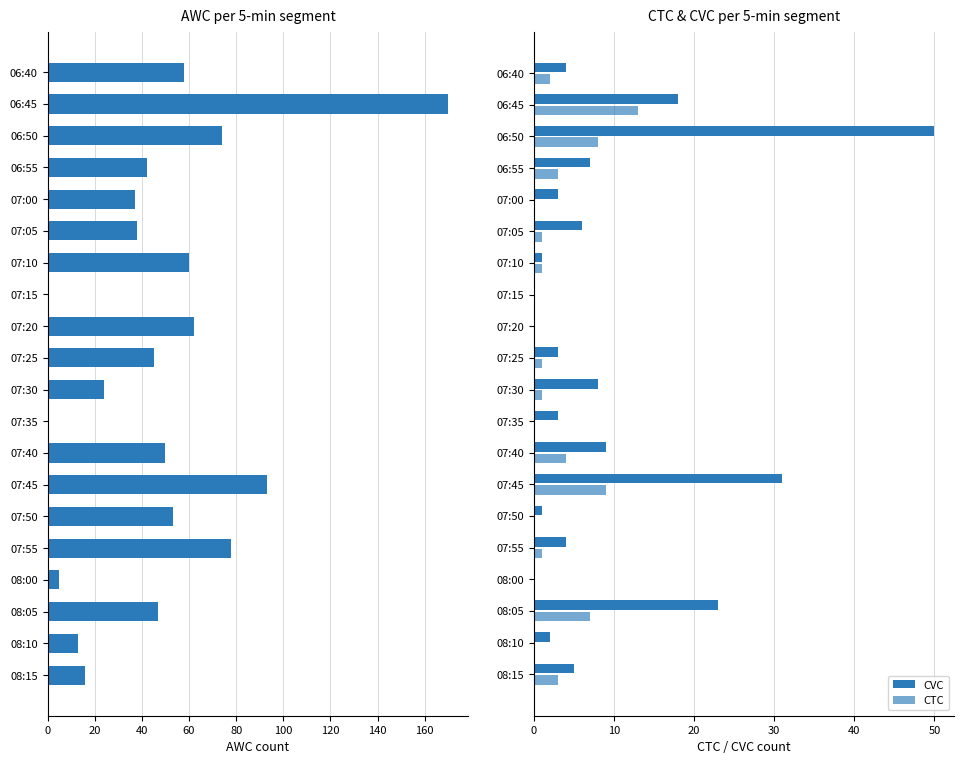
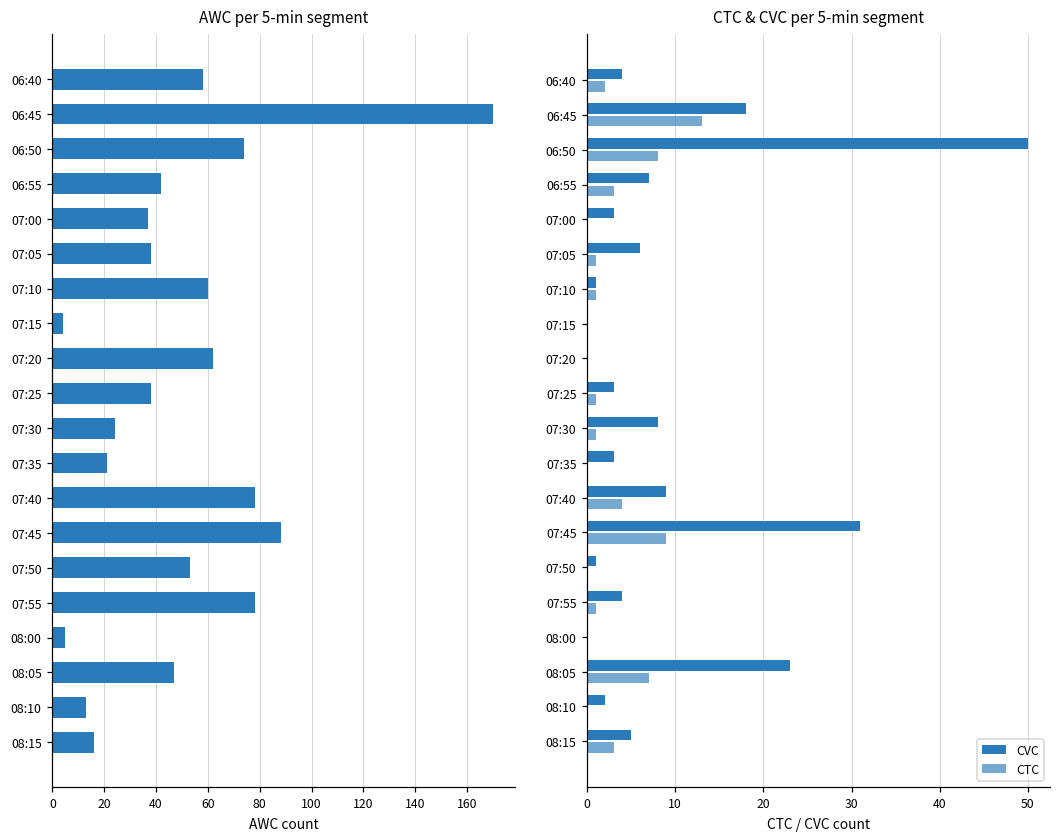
AWC per 5-min segment, 07:15: 0 -> 4
AWC per 5-min segment, 07:25: 45 -> 38
AWC per 5-min segment, 07:35: 0 -> 21
AWC per 5-min segment, 07:40: 50 -> 78
AWC per 5-min segment, 07:45: 93 -> 88
